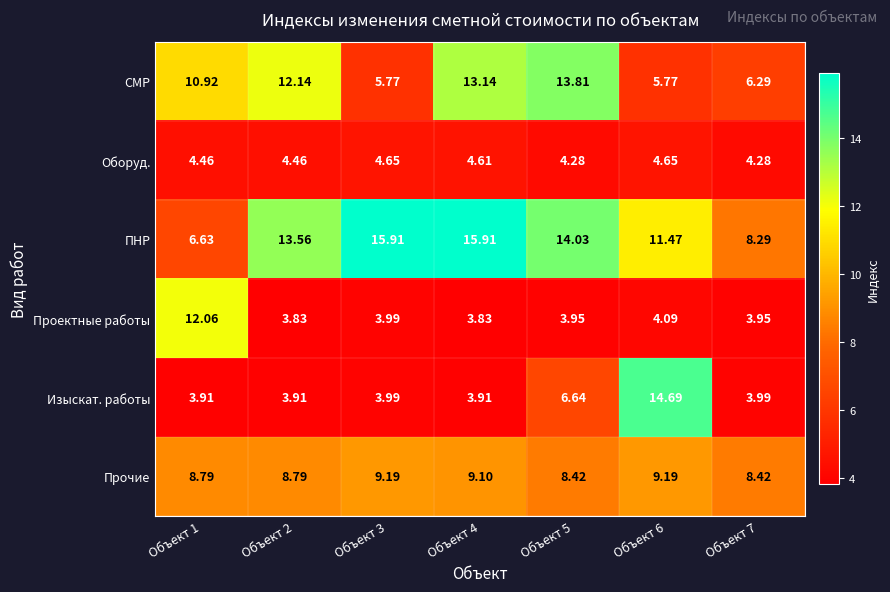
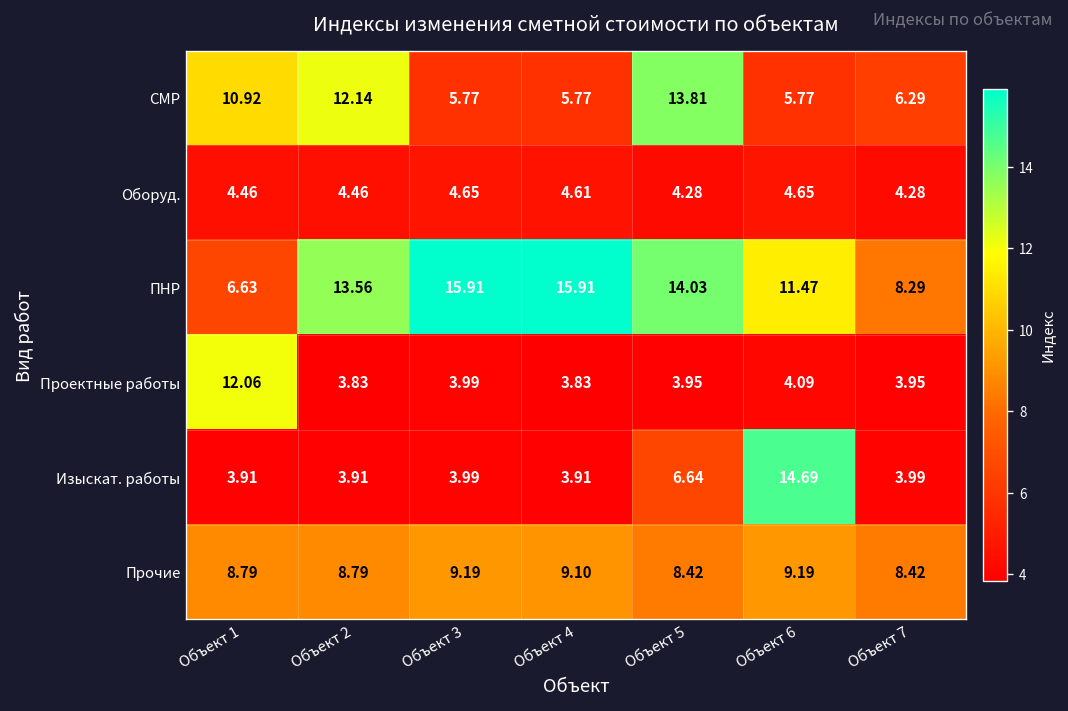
СМР, Объект 4: 13.14 -> 5.77
